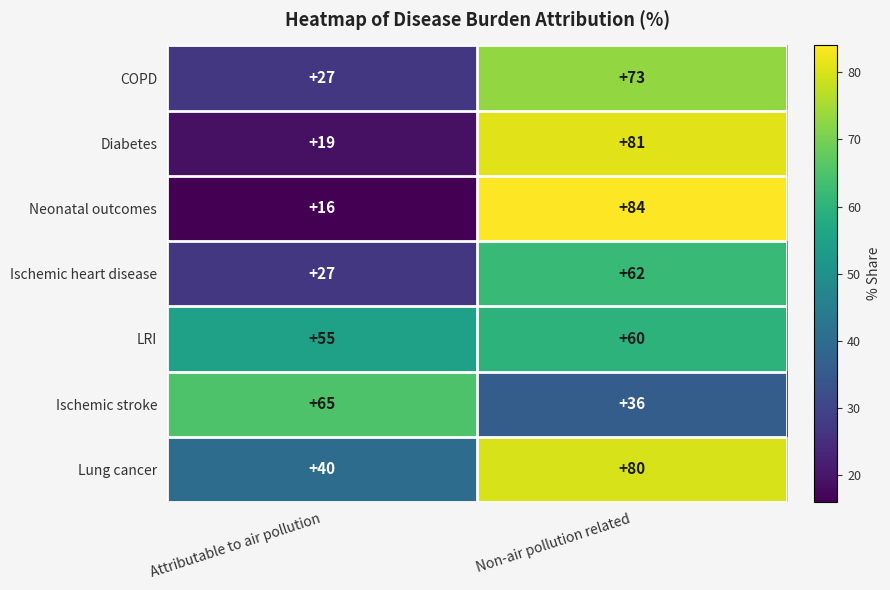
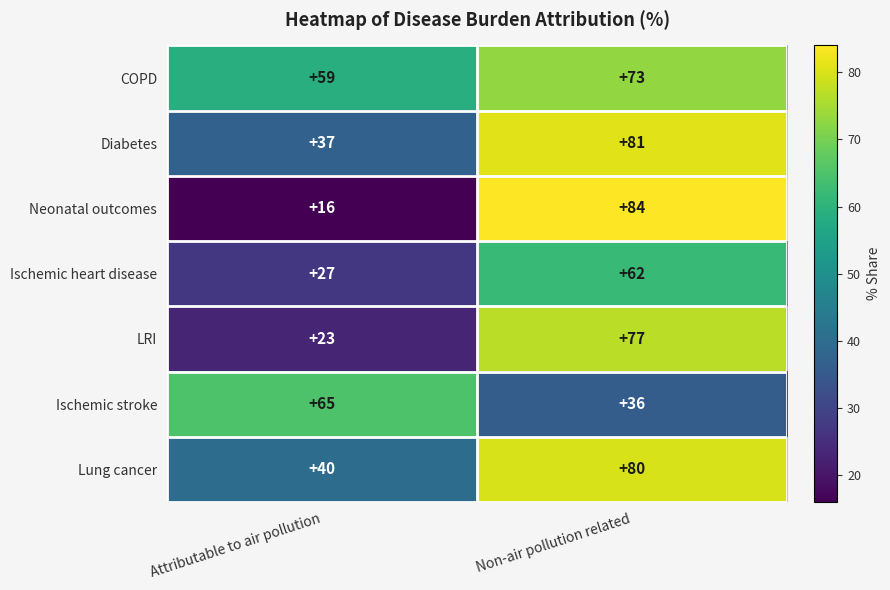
COPD, Attributable to air pollution: +27 -> +59
Diabetes, Attributable to air pollution: +19 -> +37
LRI, Attributable to air pollution: +55 -> +23
LRI, Non-air pollution related: +60 -> +77
